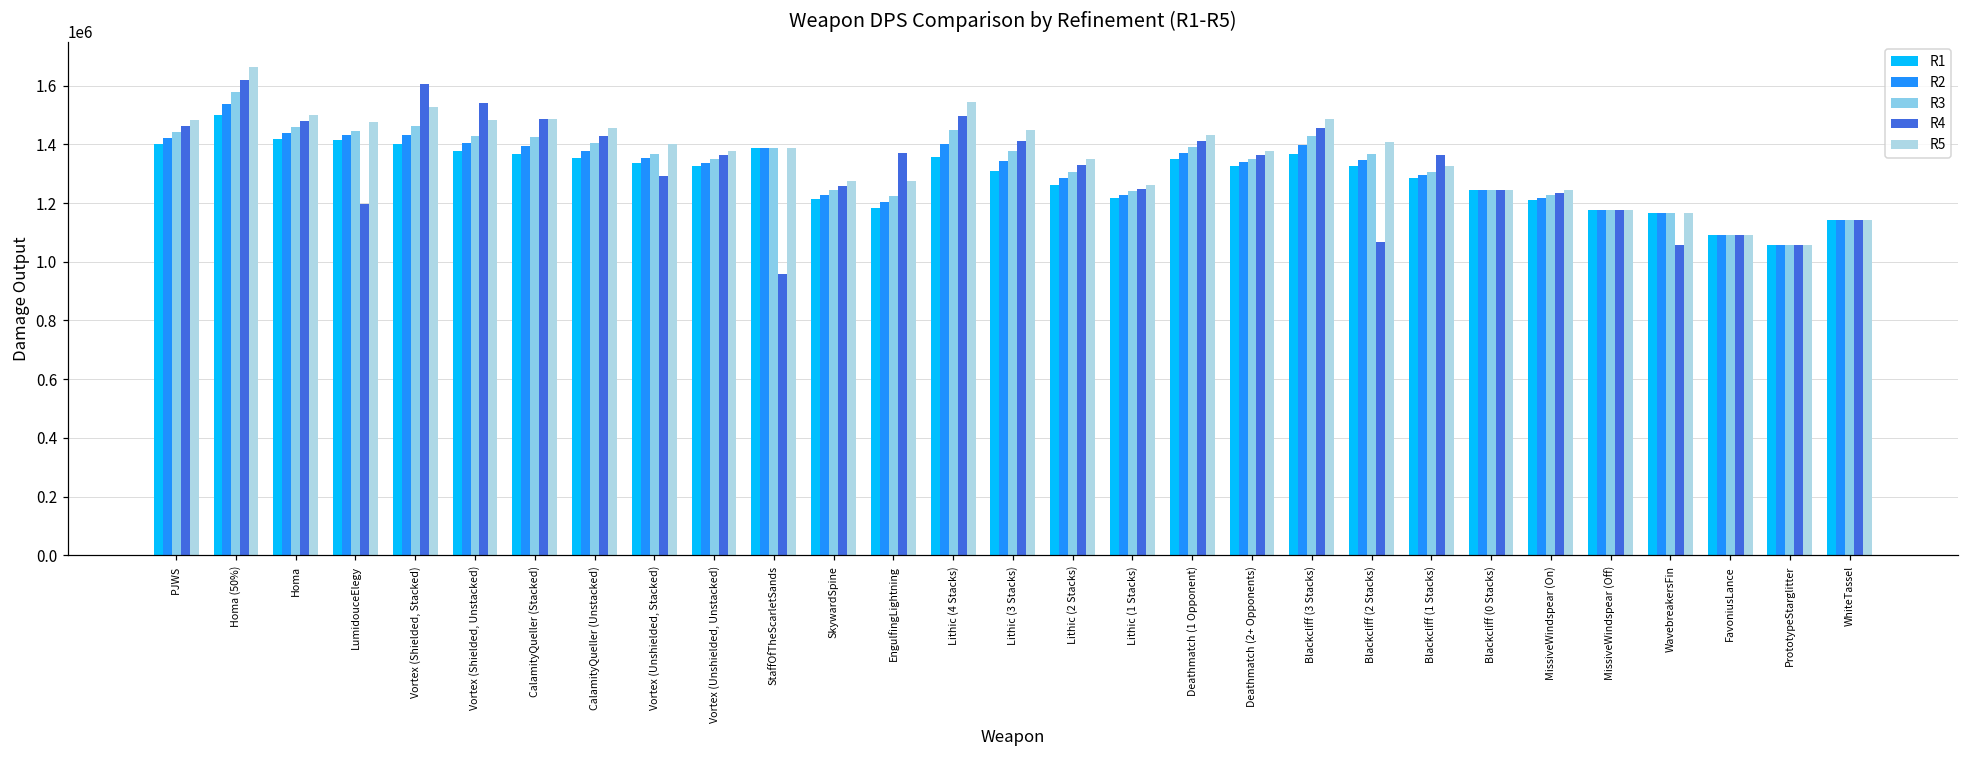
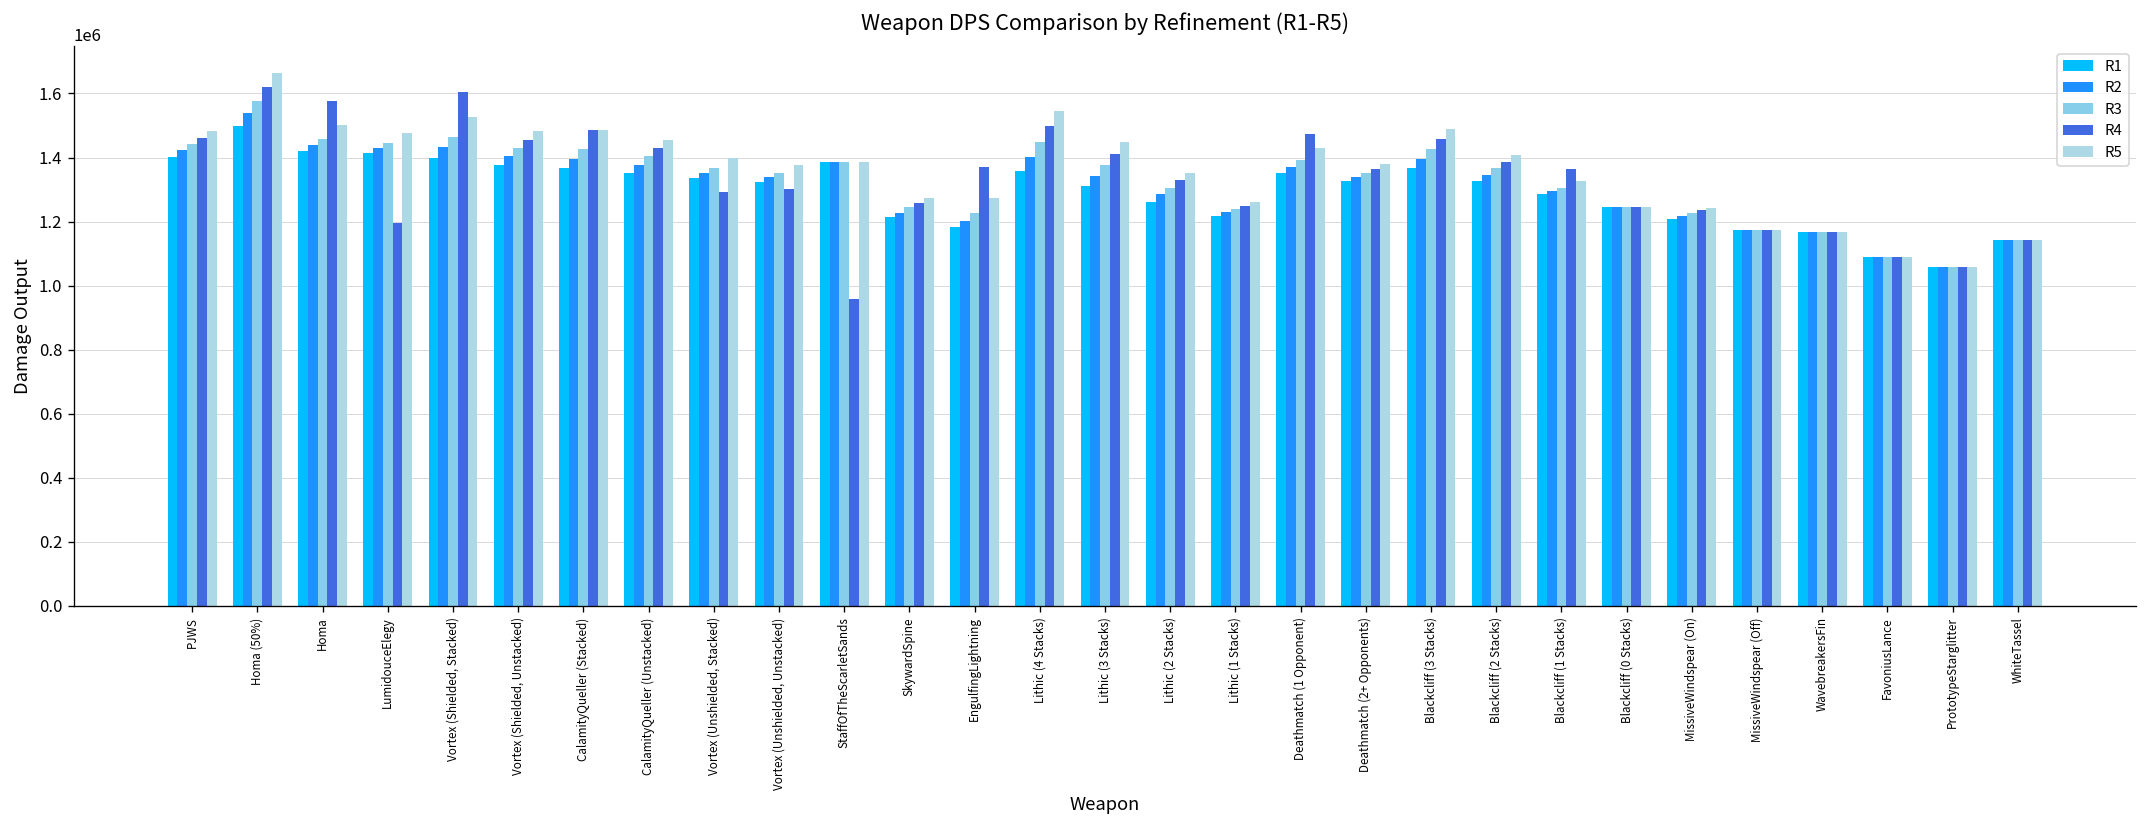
R4, Homa: 1480000 -> 1580000
R4, Vortex (Shielded, Unstacked): 1540000 -> 1460000
R4, Vortex (Unshielded, Unstacked): 1360000 -> 1300000
R4, Deathmatch (1 Opponent): 1410000 -> 1470000
R4, Blackcliff (2 Stacks): 1070000 -> 1390000
R4, WavebreakersFin: 1060000 -> 1170000
